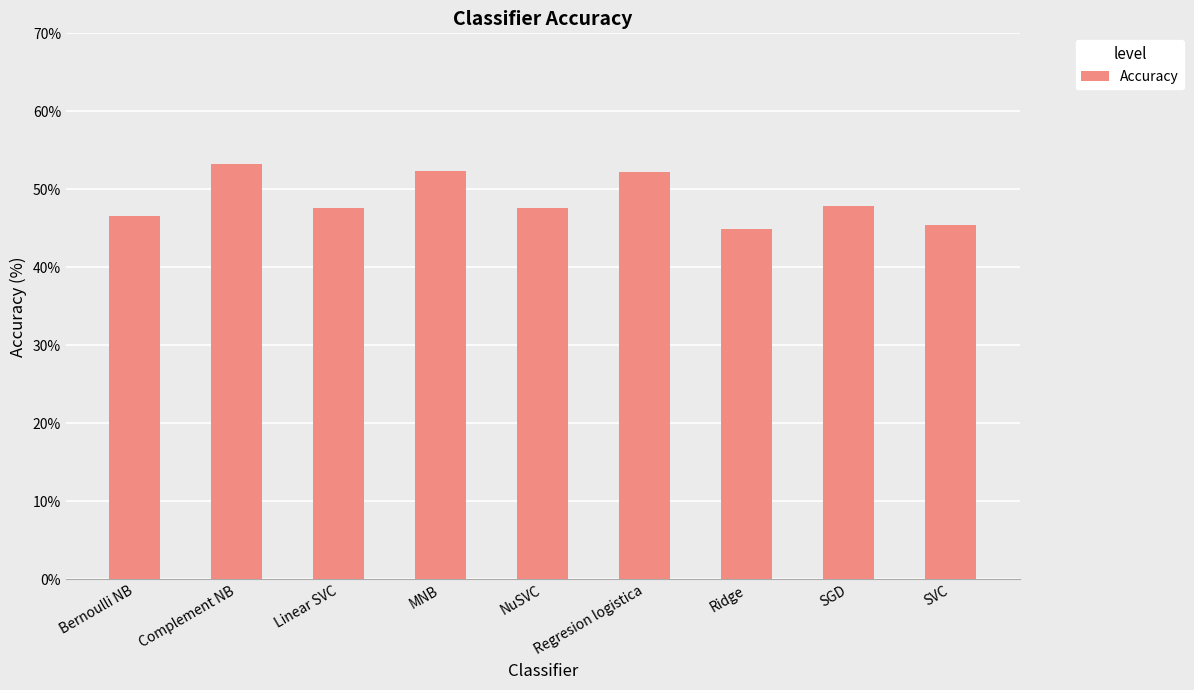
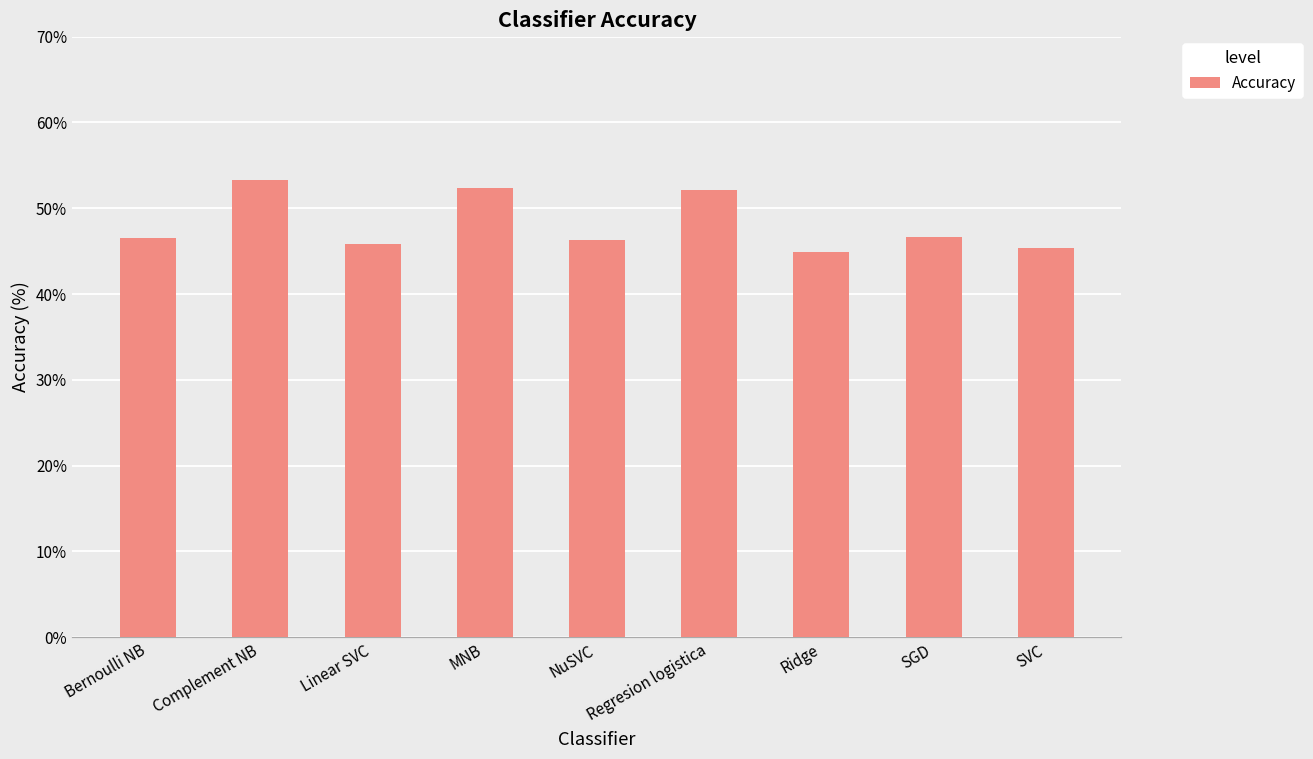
Linear SVC: 48% -> 46%
NuSVC: 48% -> 46%
SGD: 48% -> 47%
